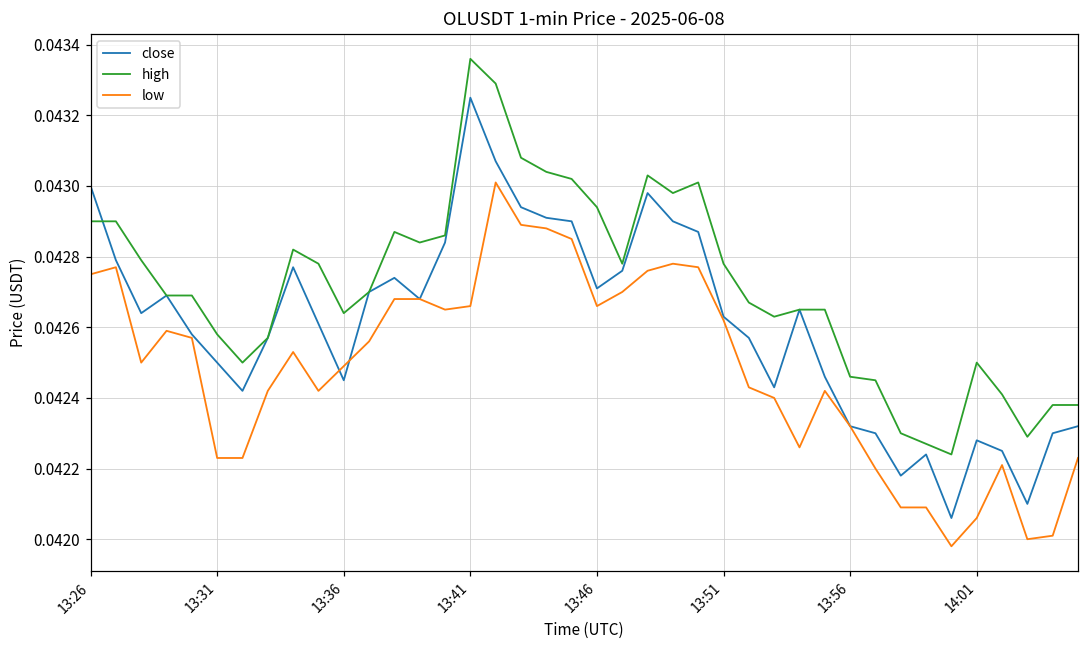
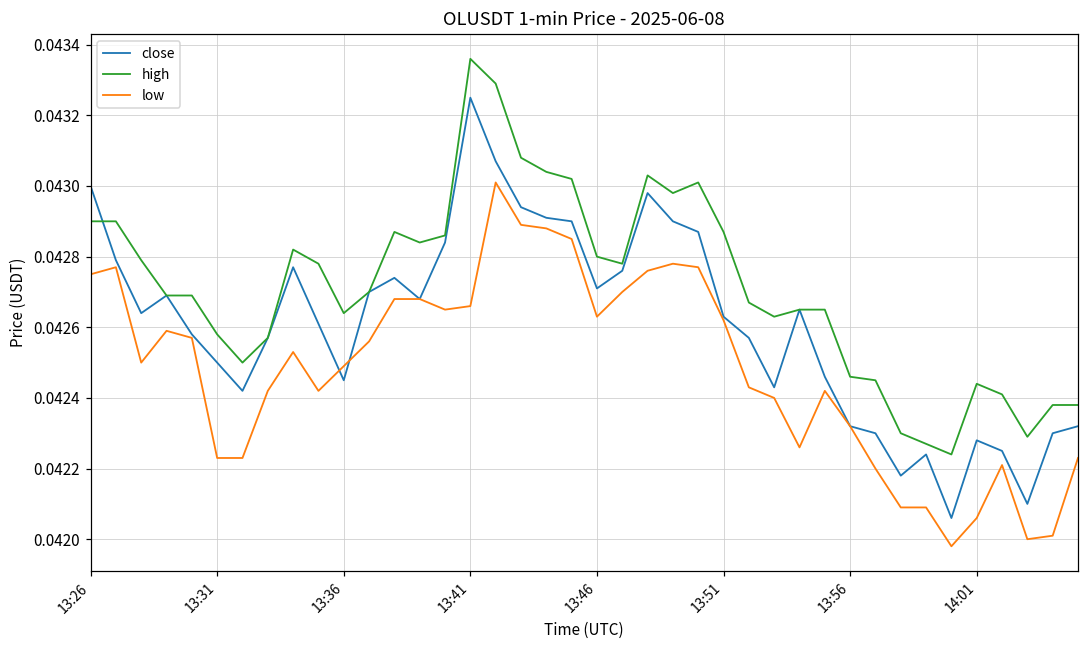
high, 13:46: 0.04294 -> 0.04280
low, 13:46: 0.04266 -> 0.04263
high, 13:51: 0.04278 -> 0.04287
high, 14:01: 0.04250 -> 0.04244
